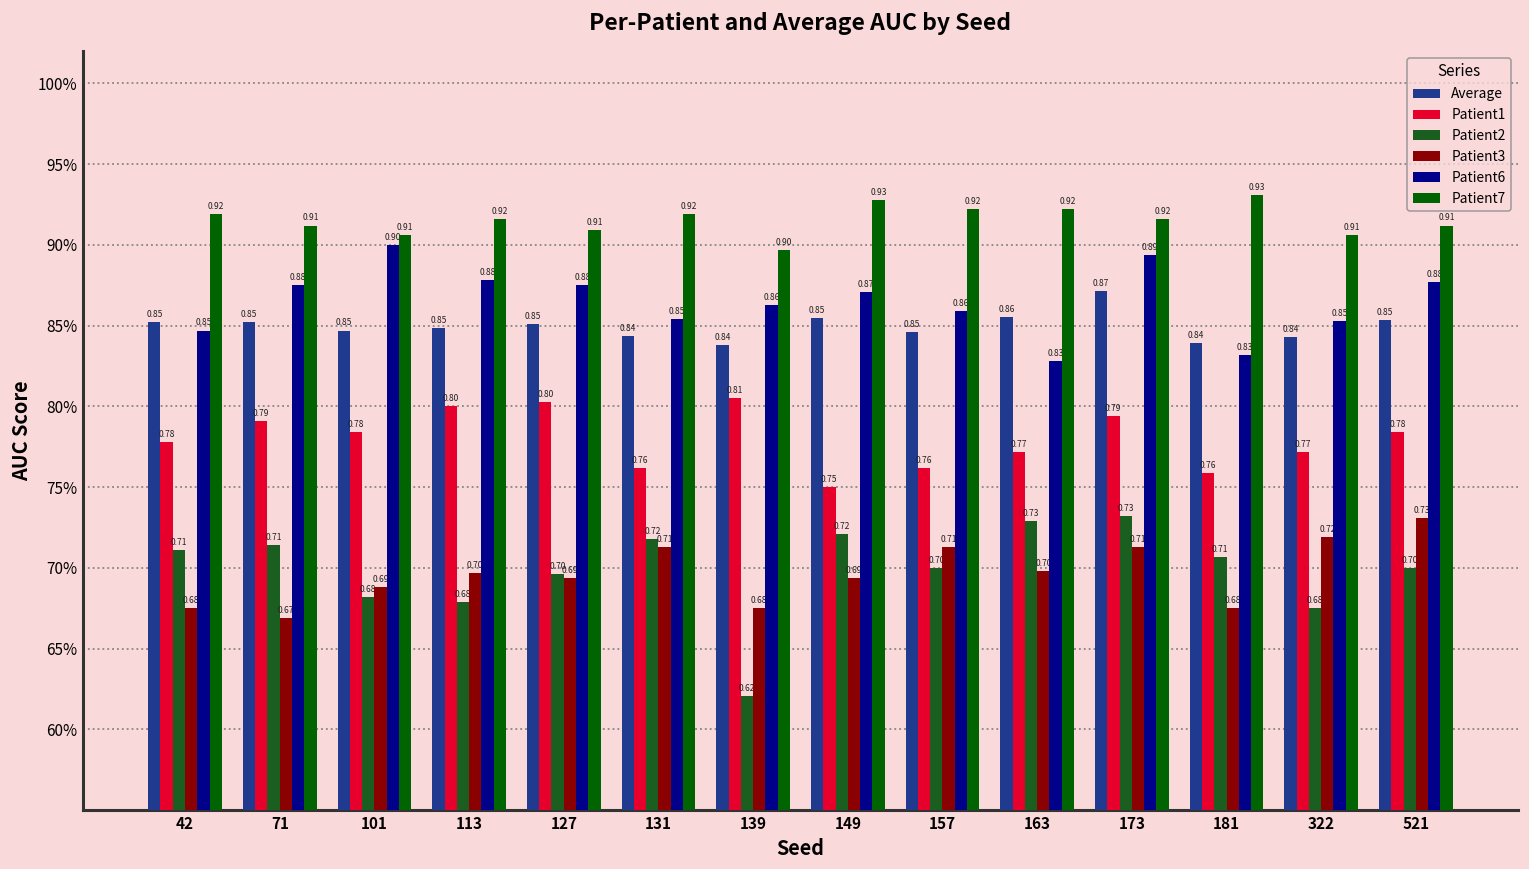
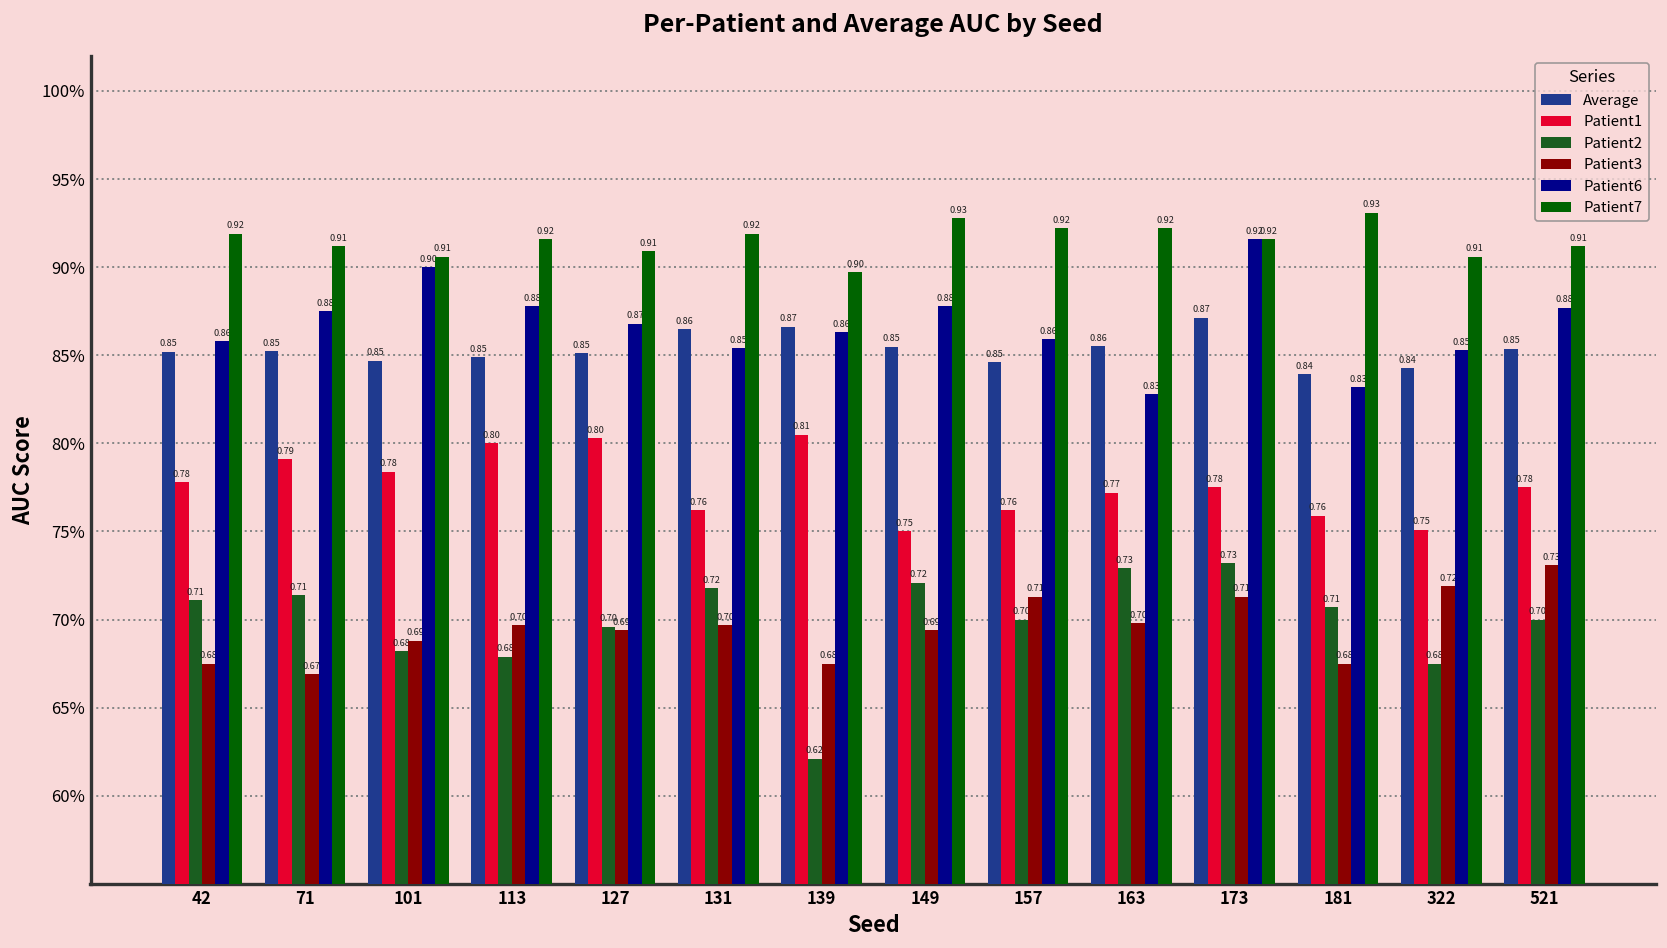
Patient6, 42: 0.85 -> 0.86
Patient6, 127: 0.88 -> 0.87
Average, 131: 0.84 -> 0.86
Patient3, 131: 0.71 -> 0.70
Average, 139: 0.84 -> 0.87
Patient6, 149: 0.87 -> 0.88
Patient1, 173: 0.79 -> 0.78
Patient6, 173: 0.89 -> 0.92
Patient1, 322: 0.77 -> 0.75
Patient1, 521: 78.4% -> 77.5%
